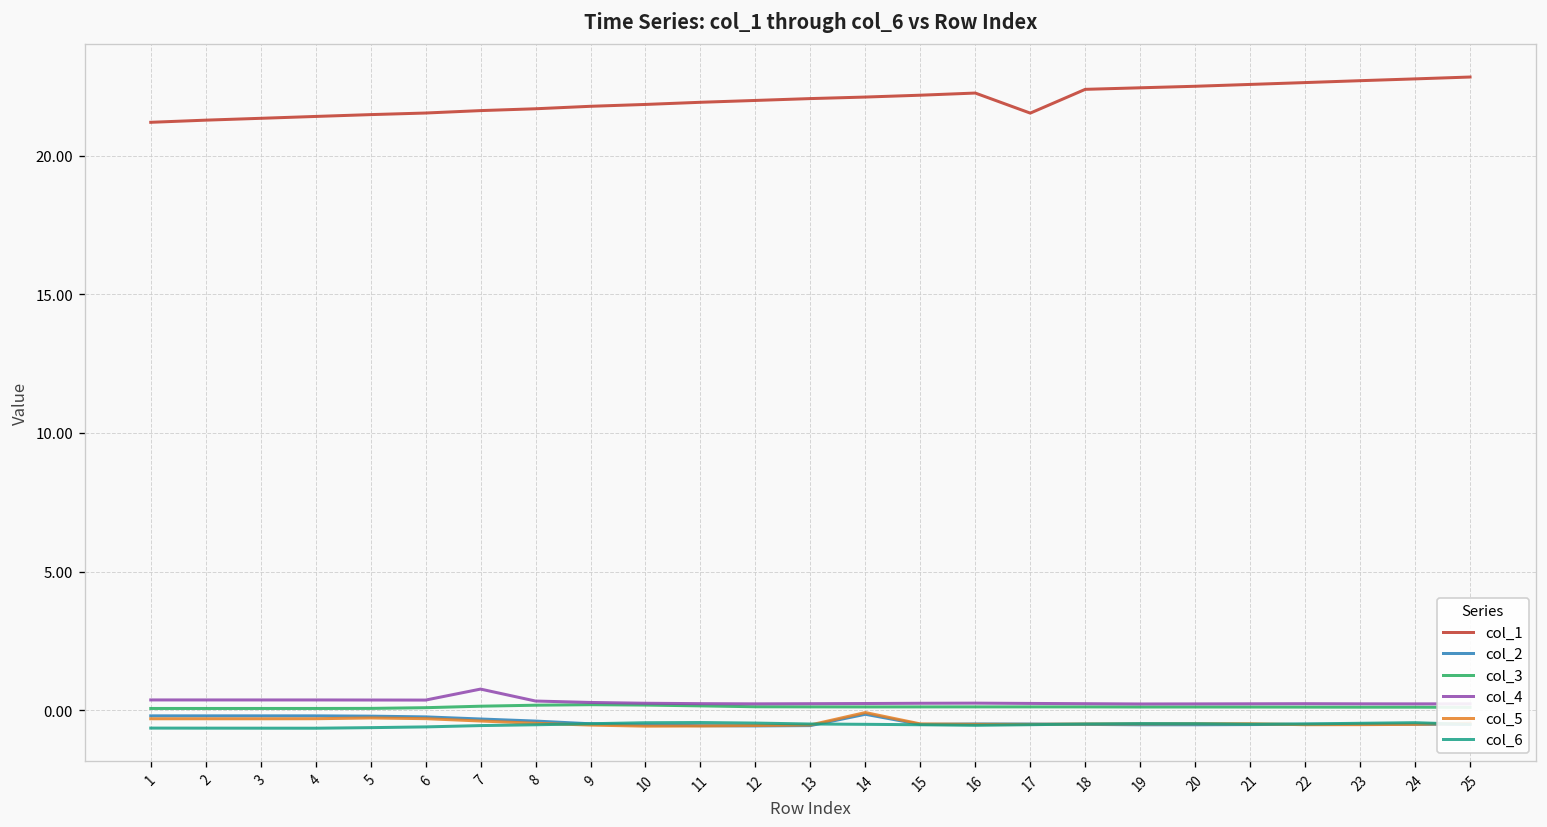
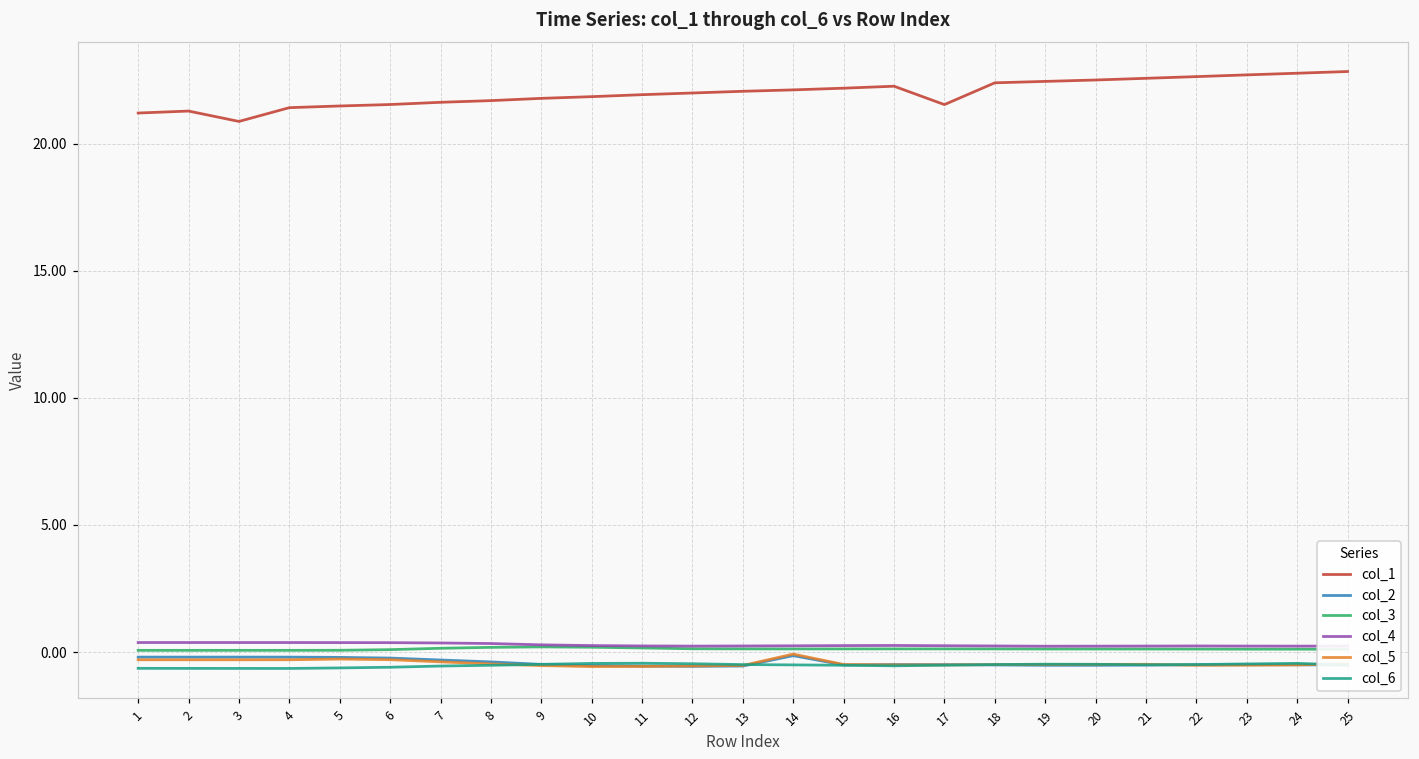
col_1, 3: 21.3 -> 20.9
col_4, 7: 0.8 -> 0.4
